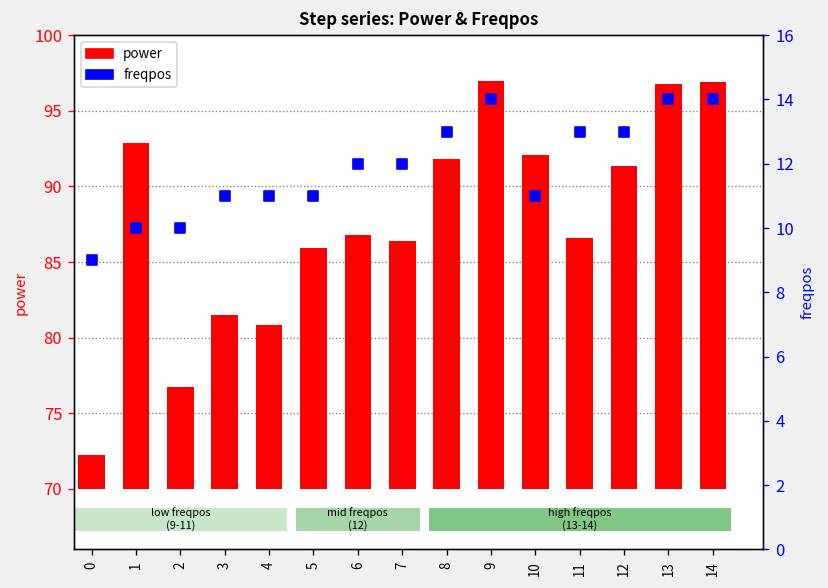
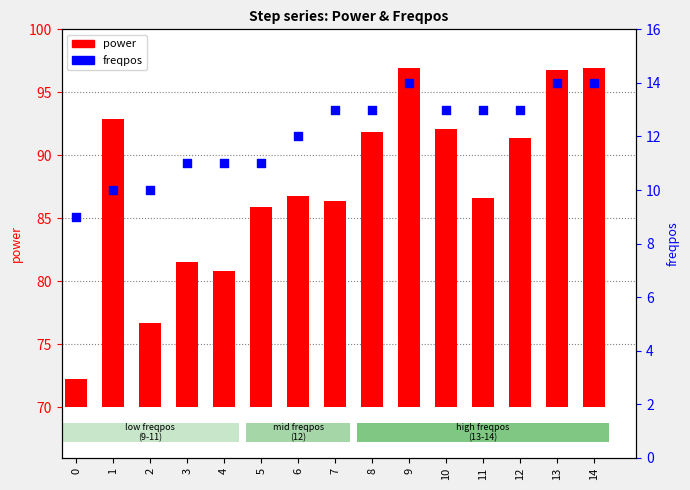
freqpos, 7: 12 -> 13
freqpos, 10: 11 -> 13
